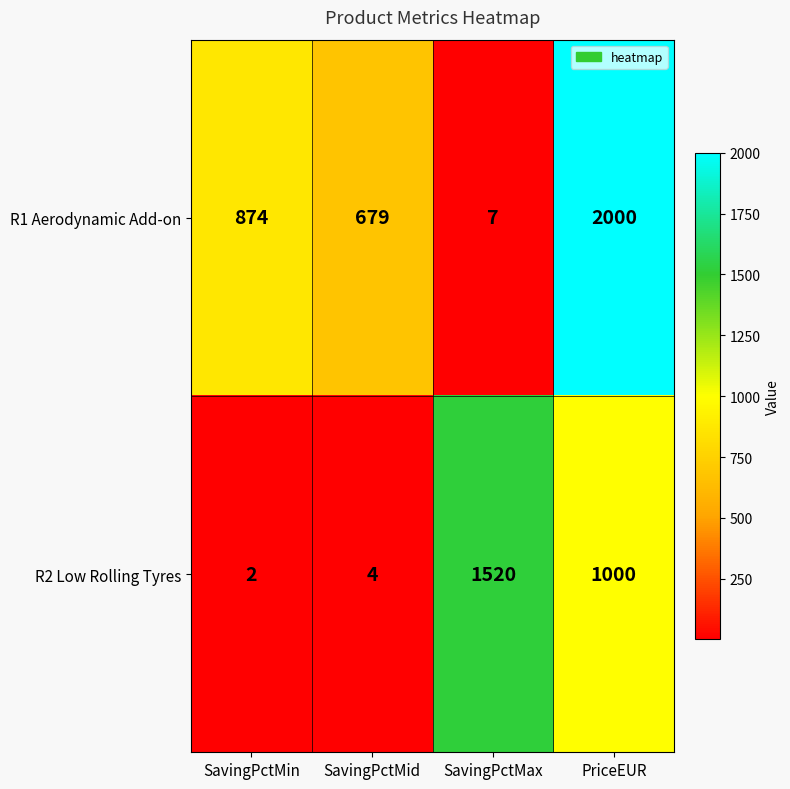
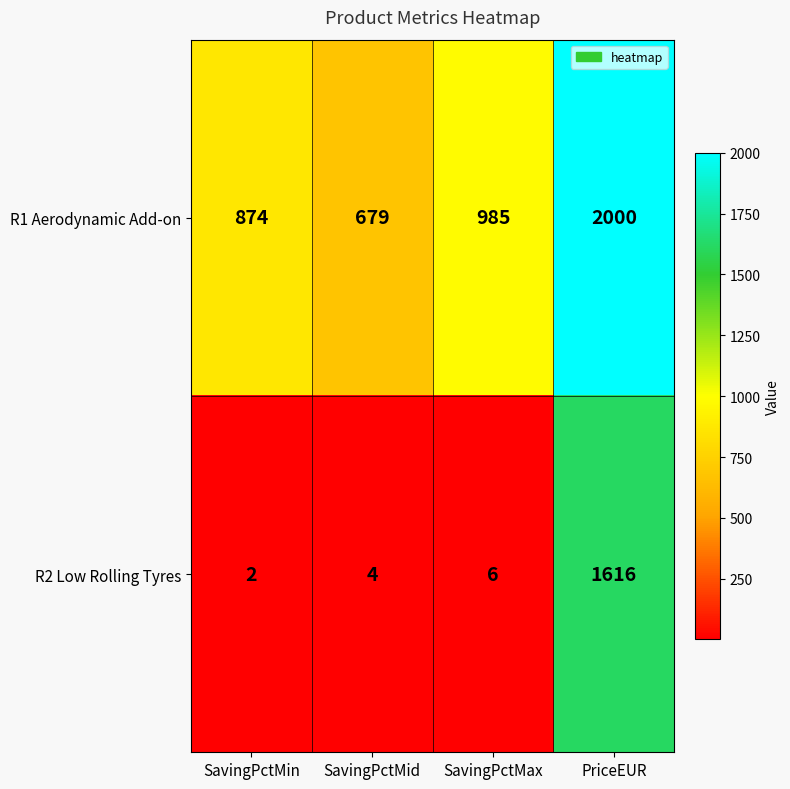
R1 Aerodynamic Add-on, SavingPctMax: 7 -> 985
R2 Low Rolling Tyres, SavingPctMax: 1520 -> 6
R2 Low Rolling Tyres, PriceEUR: 1000 -> 1616
